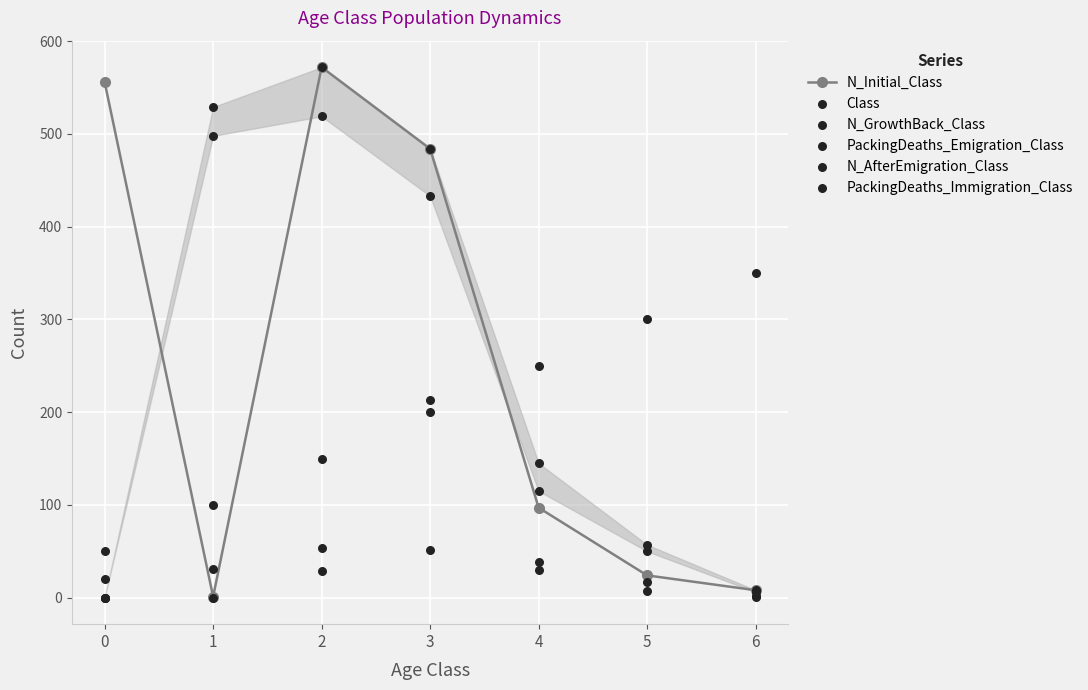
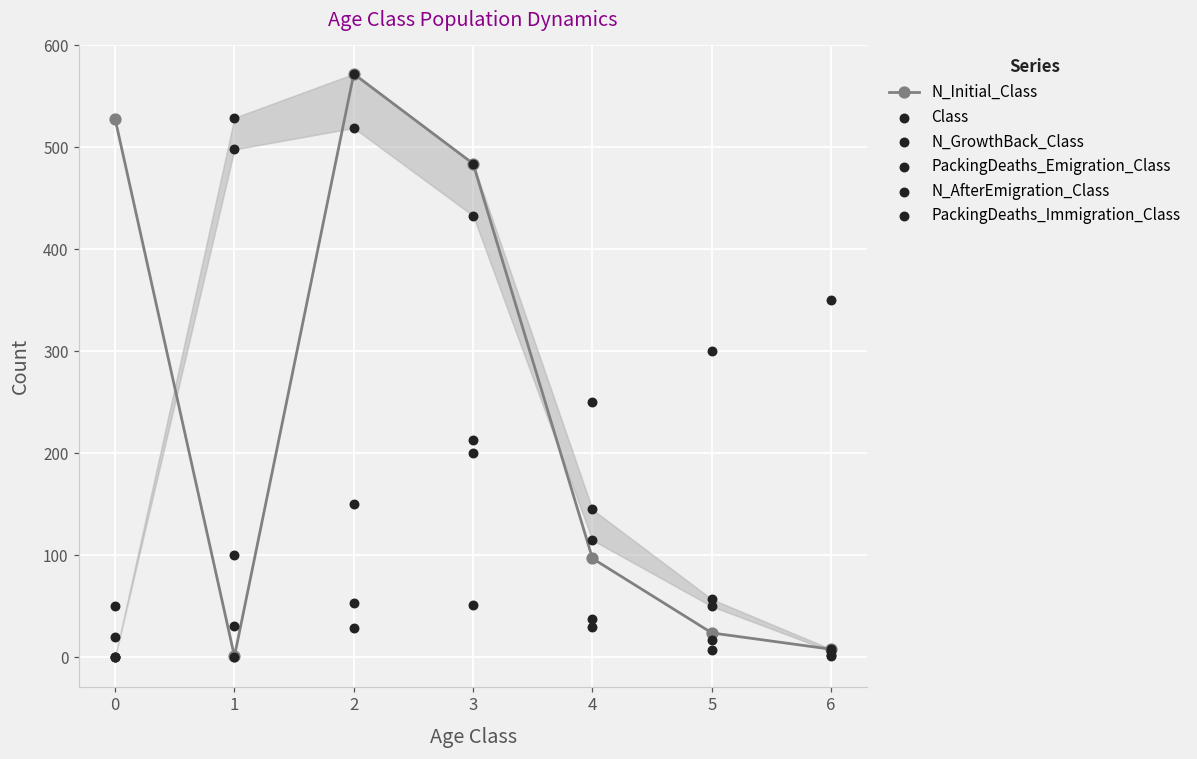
N_Initial_Class, 0: 560 -> 530
